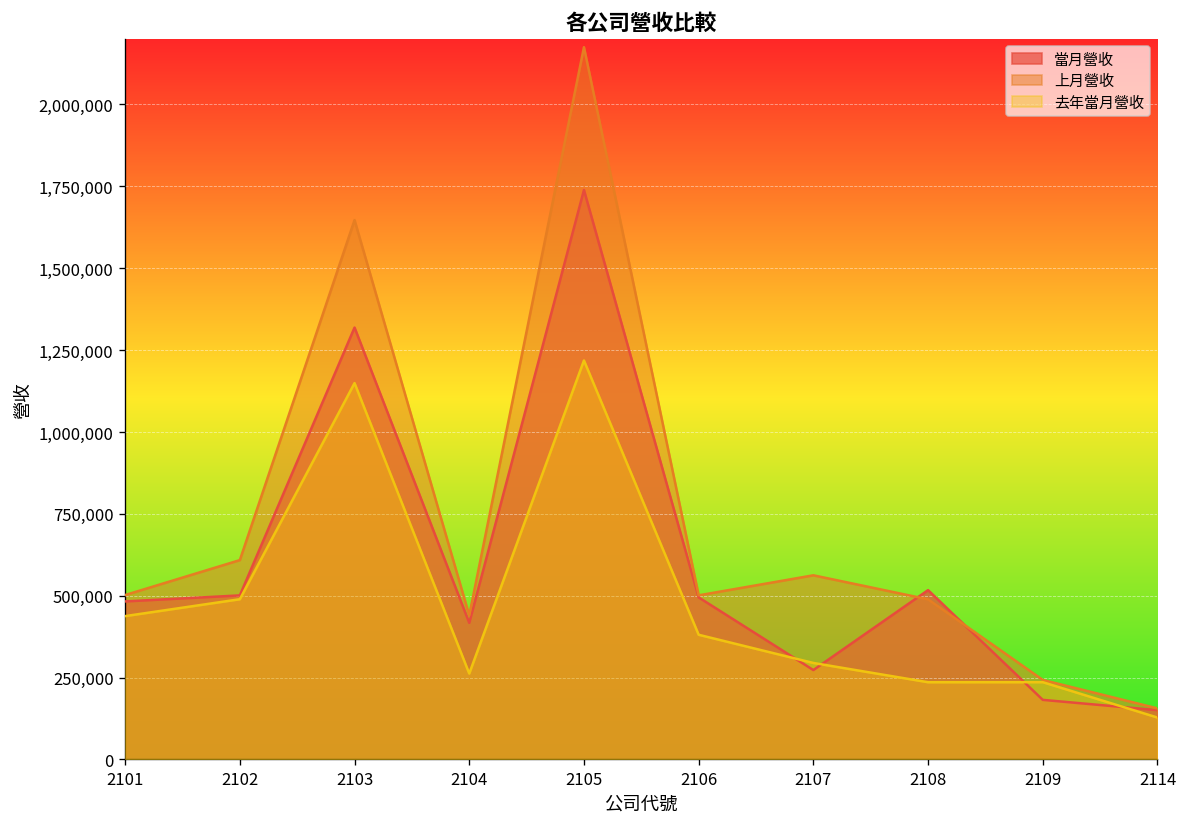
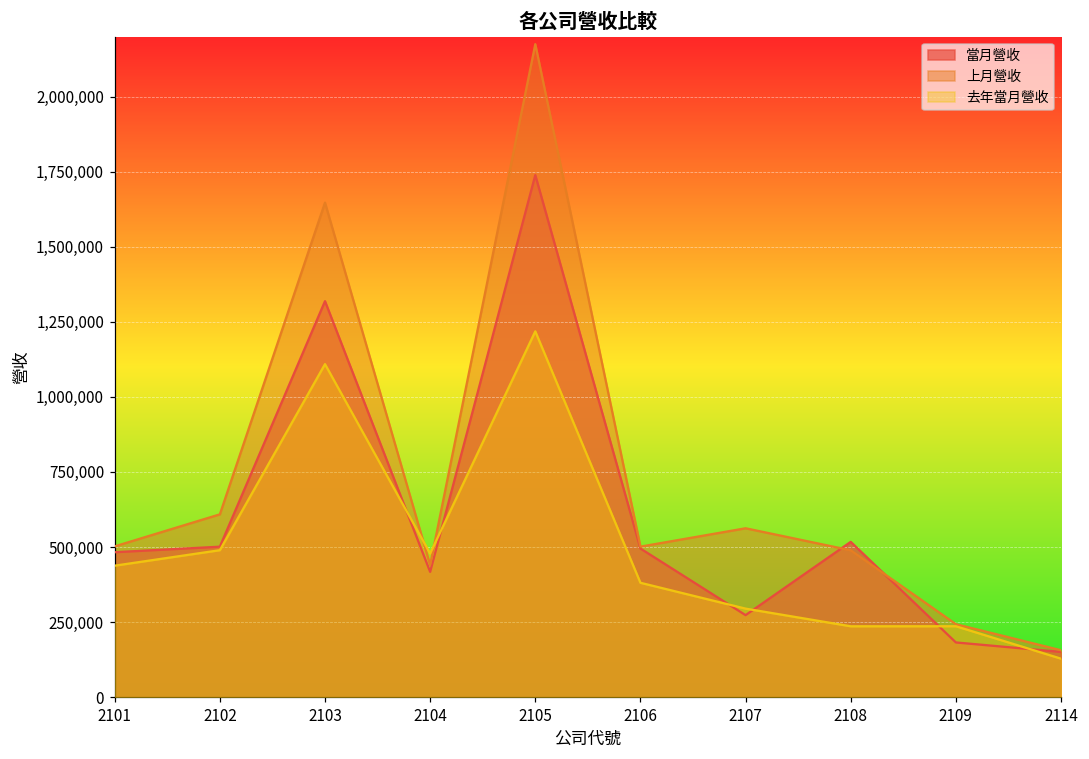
去年當月營收, 2103: 1,150,000 -> 1,110,000
去年當月營收, 2104: 260,000 -> 480,000
